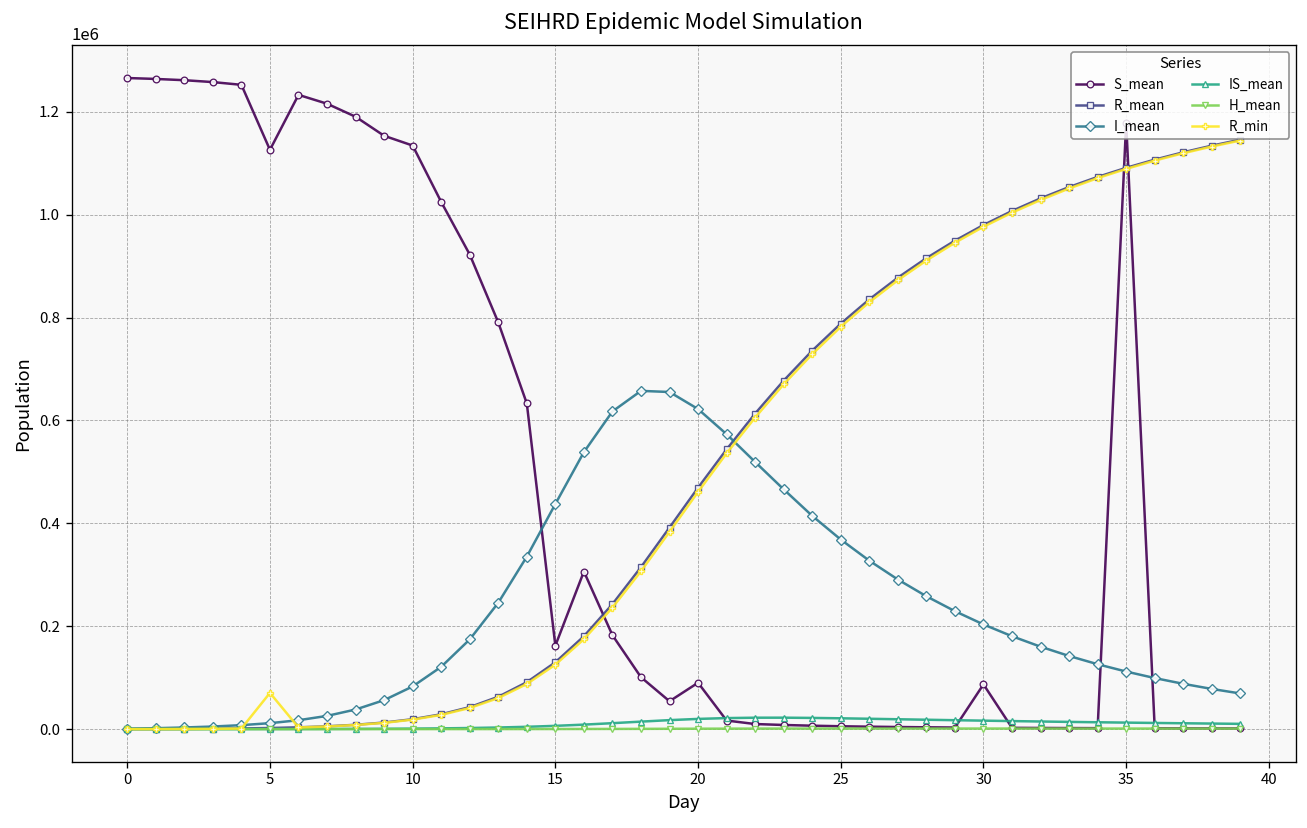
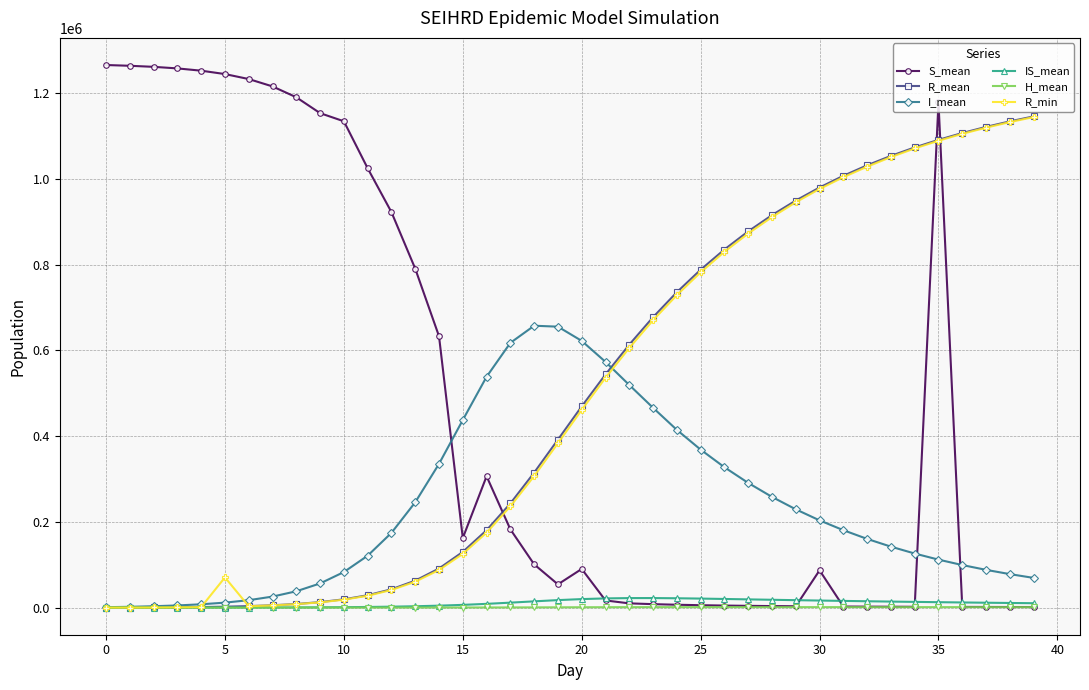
S_mean, 5: 1130000 -> 1240000
